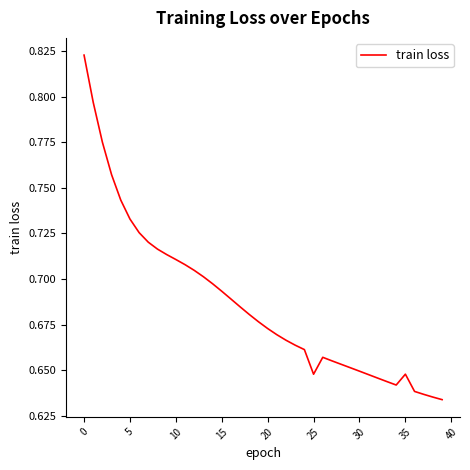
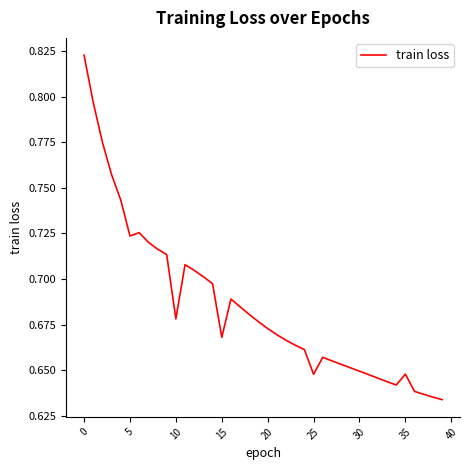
5: 0.733 -> 0.724
10: 0.711 -> 0.678
15: 0.693 -> 0.668
